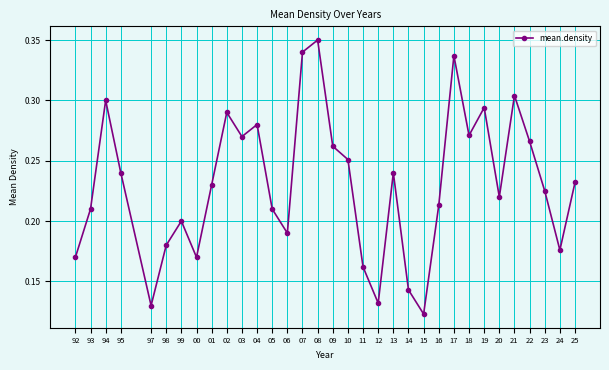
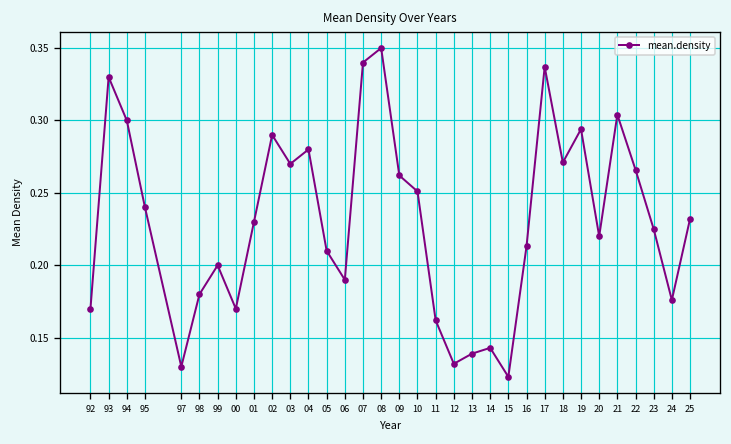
93: 0.21 -> 0.33
13: 0.240 -> 0.139
